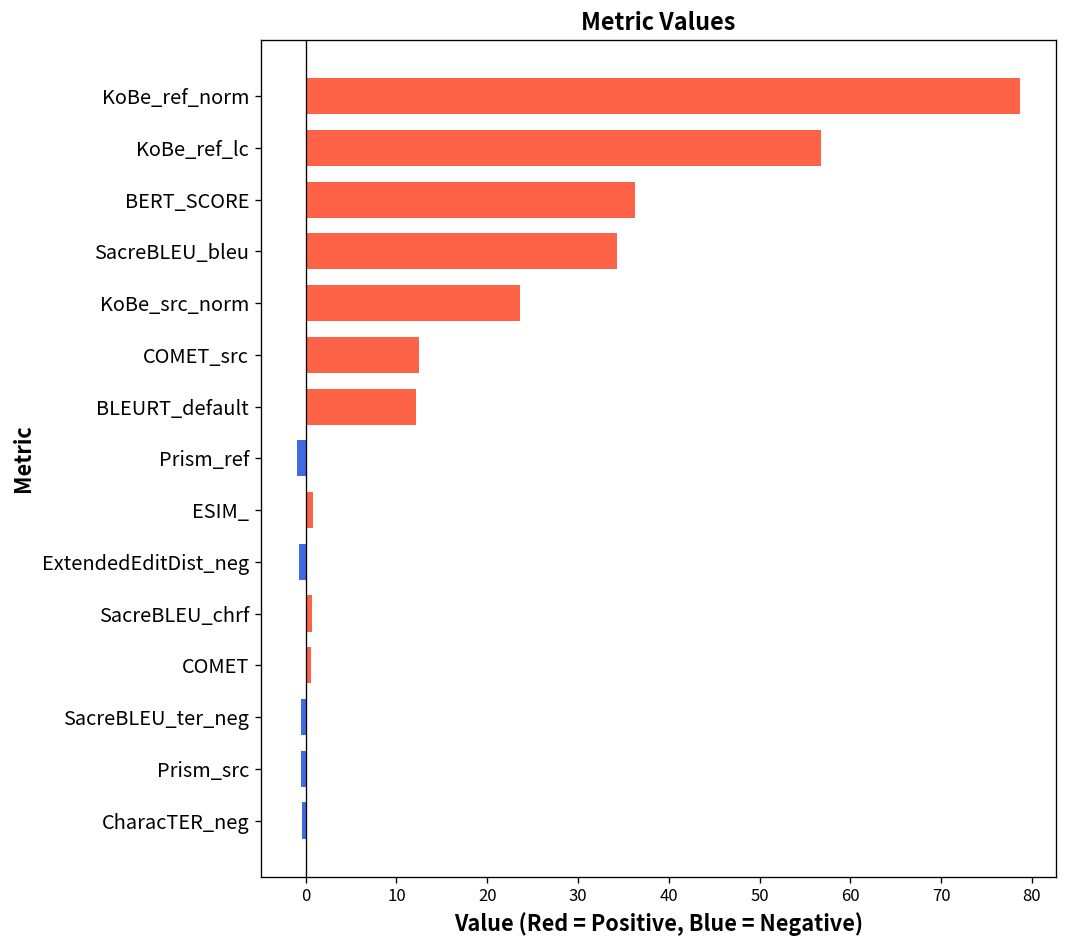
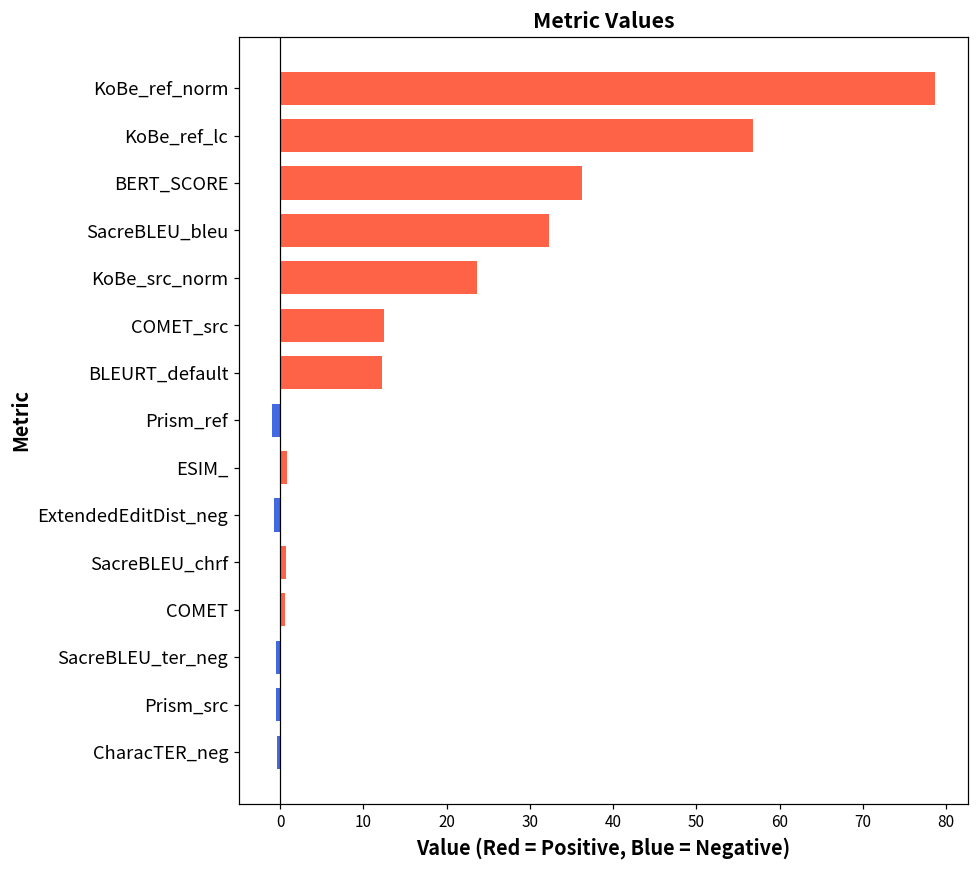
SacreBLEU_bleu: 34 -> 32
